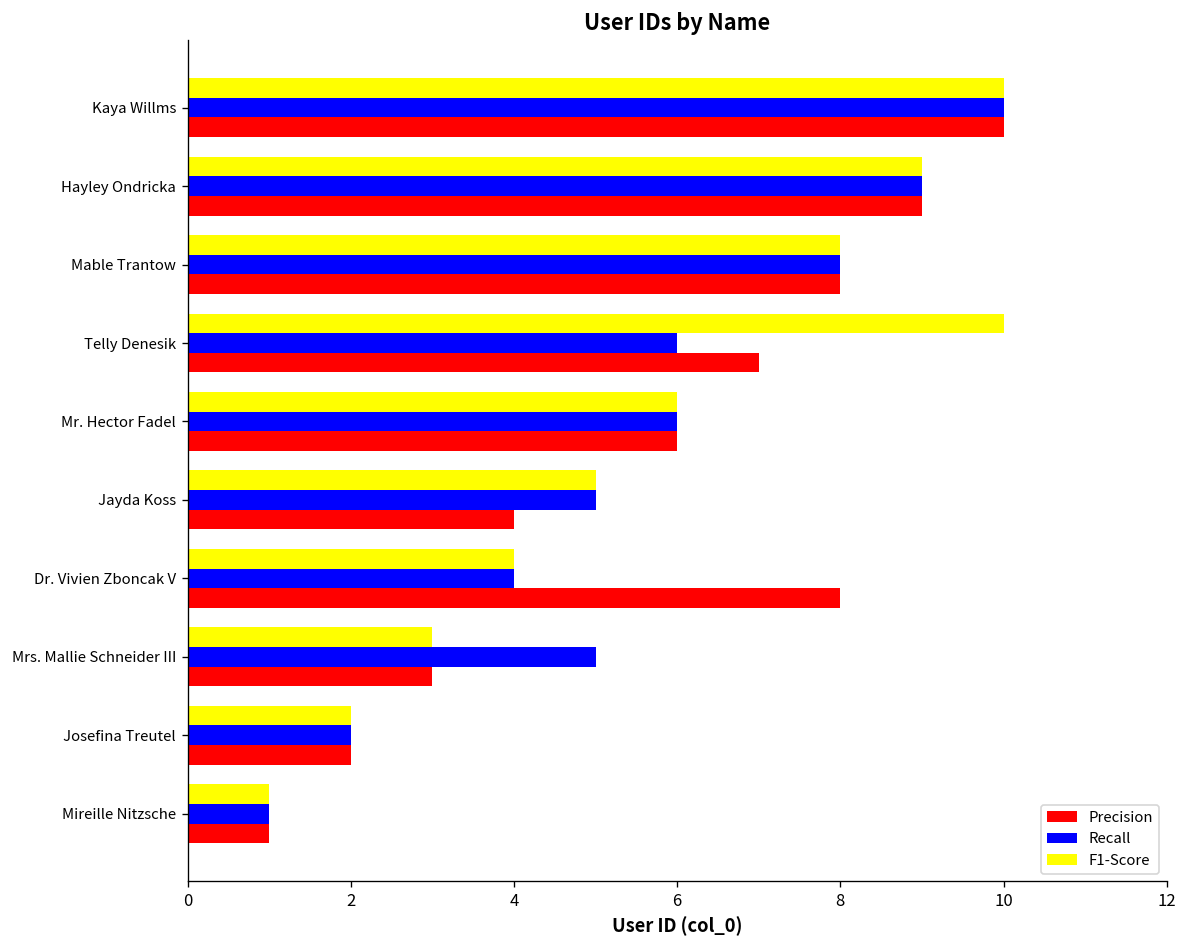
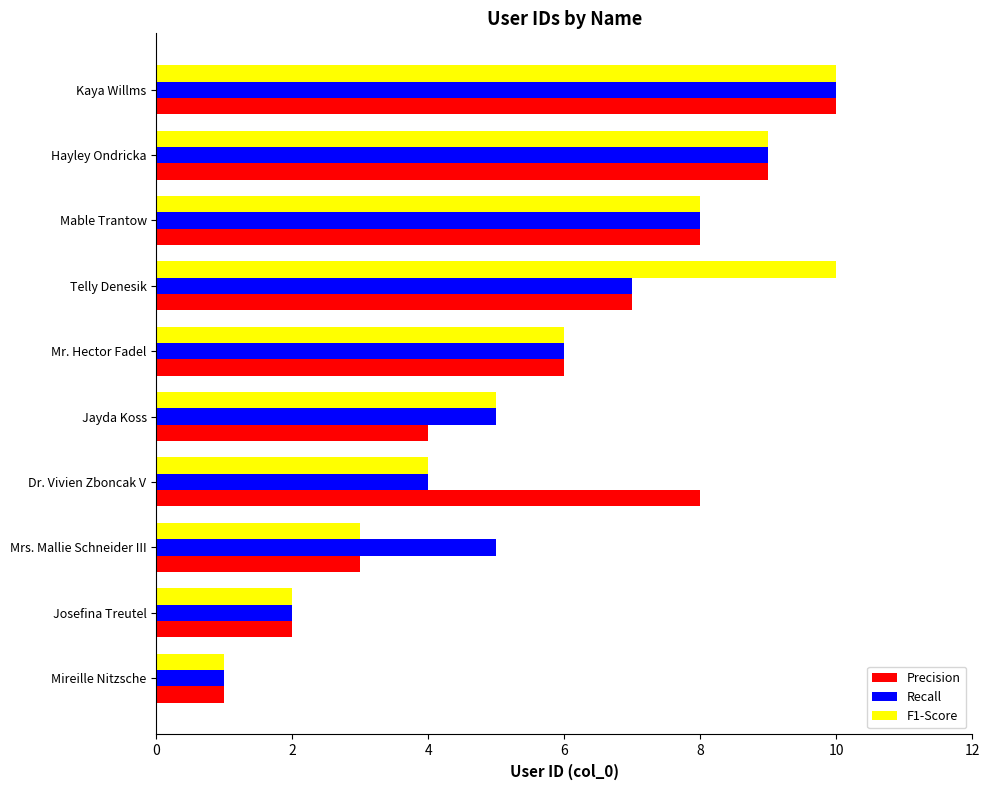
Recall, Telly Denesik: 6 -> 7
